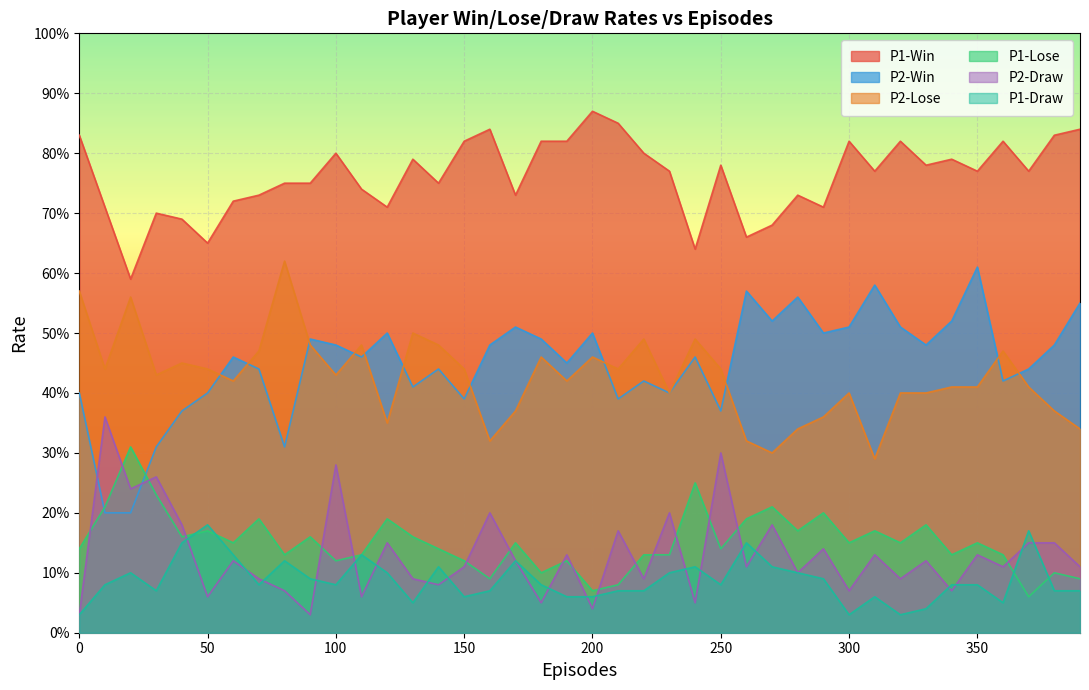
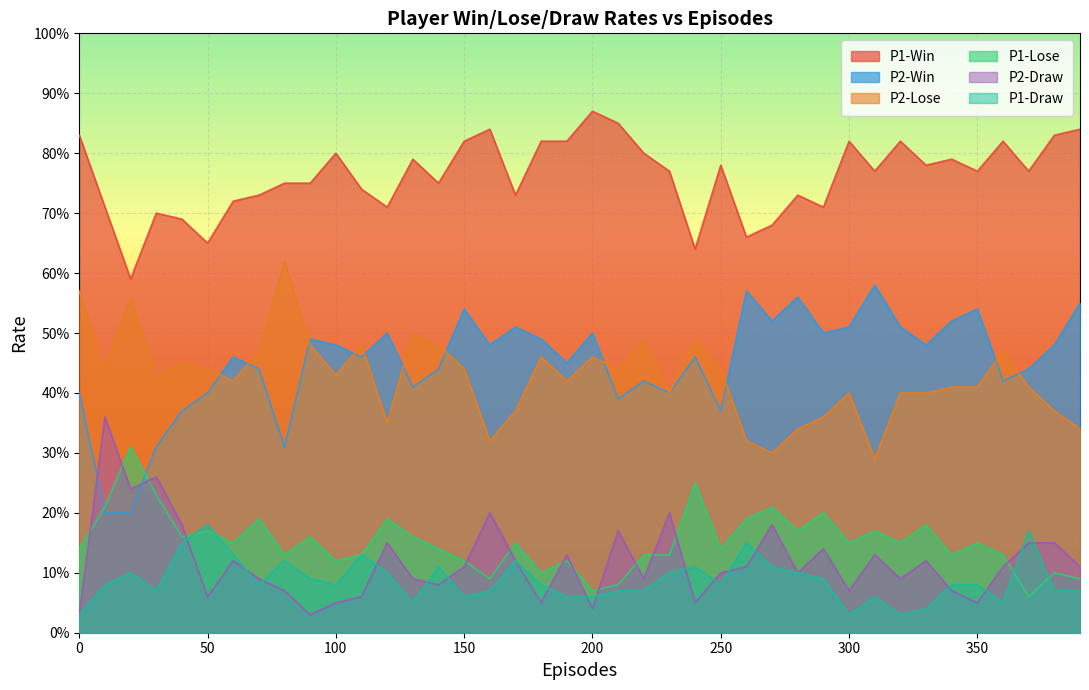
P2-Draw, 100: 28% -> 5%
P2-Win, 150: 39% -> 54%
P2-Draw, 250: 30% -> 10%
P2-Win, 350: 61% -> 54%
P2-Draw, 350: 13% -> 5%
